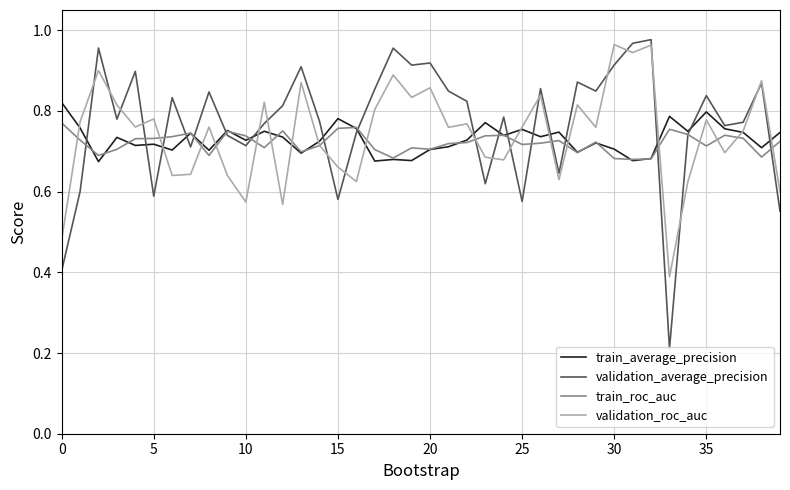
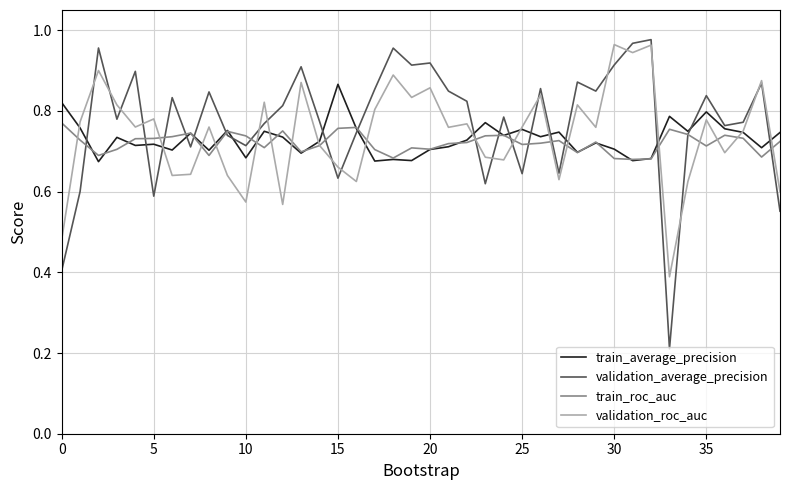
train_average_precision, 10: 0.73 -> 0.68
train_average_precision, 15: 0.78 -> 0.87
validation_average_precision, 15: 0.58 -> 0.63
validation_average_precision, 25: 0.58 -> 0.64
